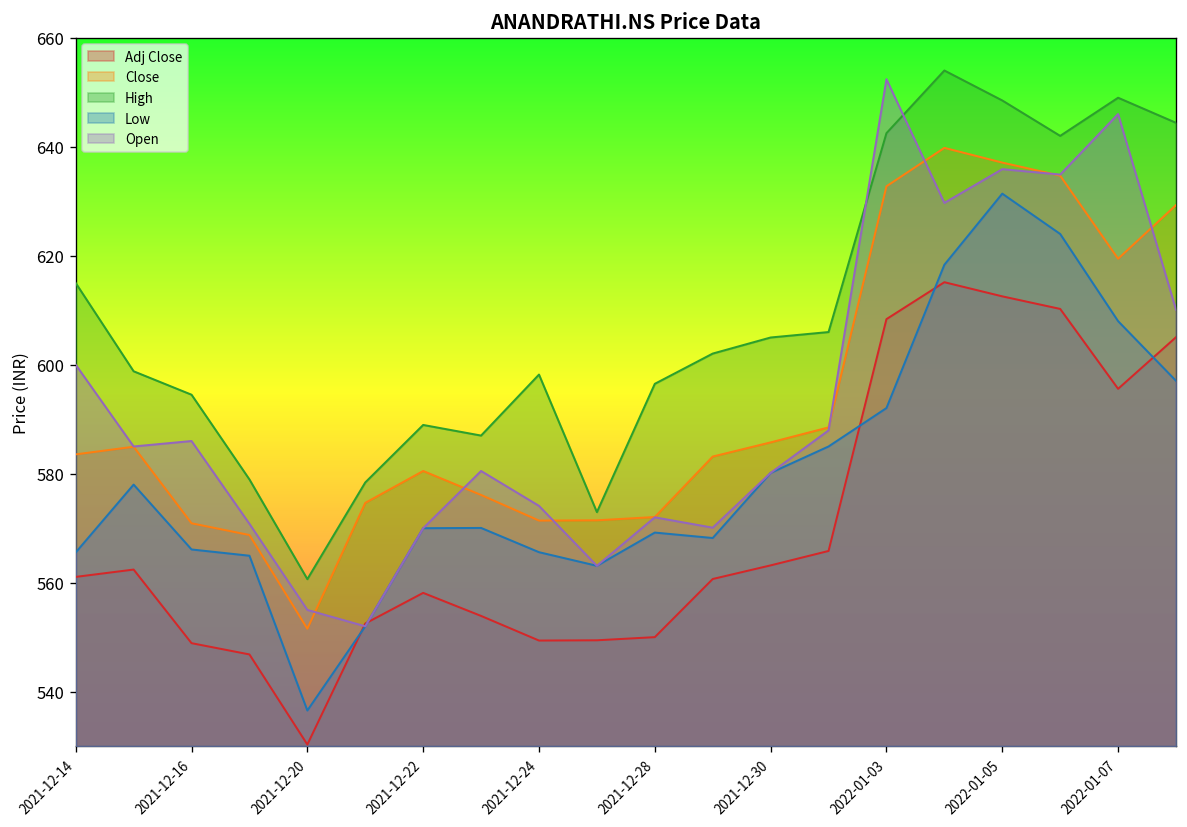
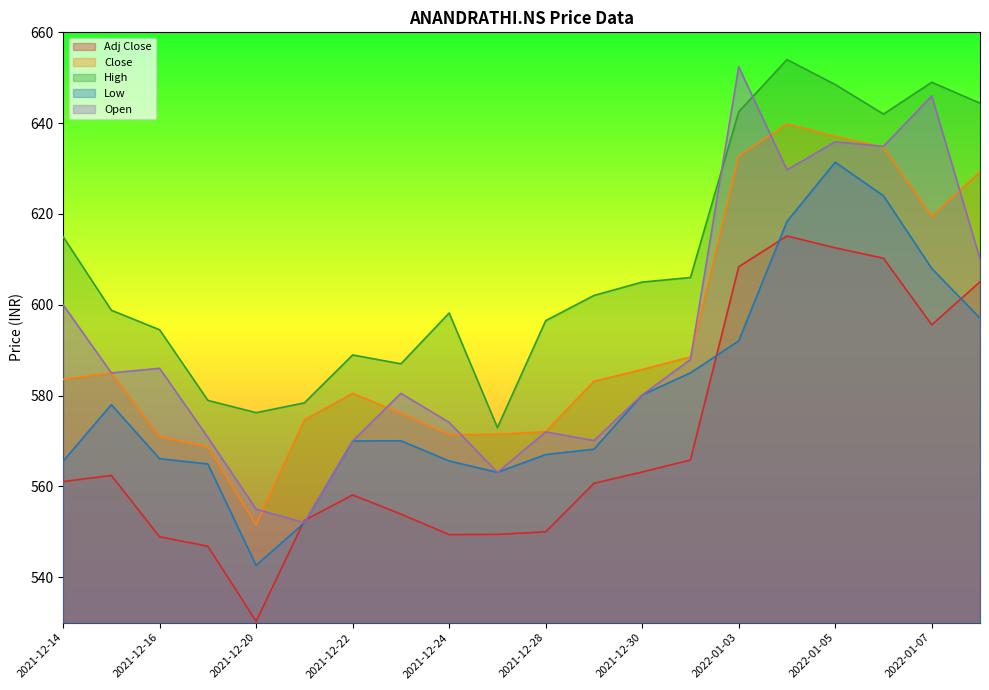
High, 2021-12-20: 561 -> 576
Low, 2021-12-20: 537 -> 543
Low, 2021-12-28: 569 -> 567
